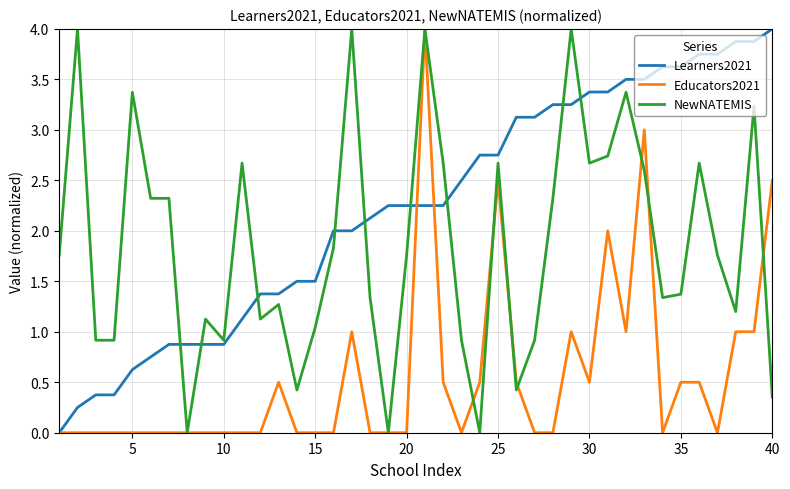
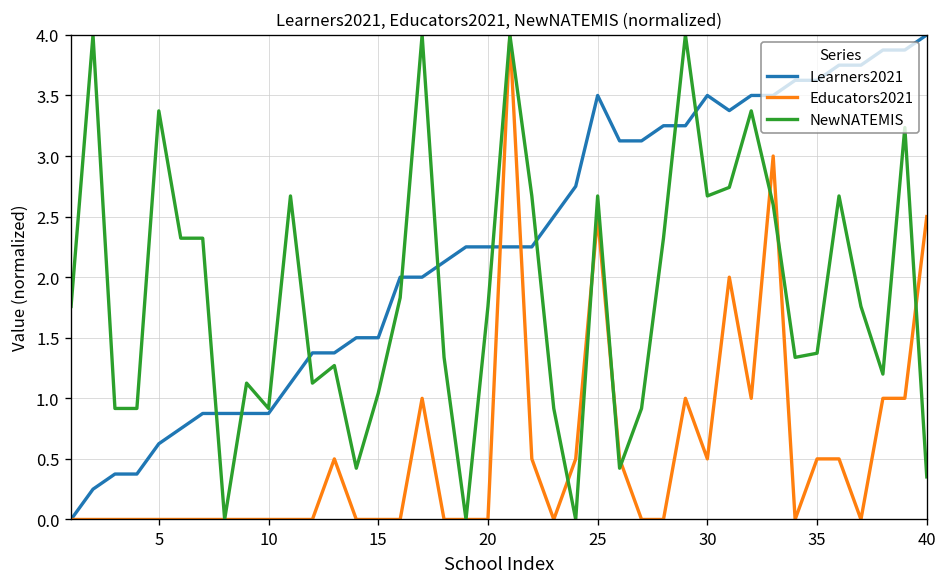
Learners2021, 25: 2.75 -> 3.50
Learners2021, 30: 3.38 -> 3.50
